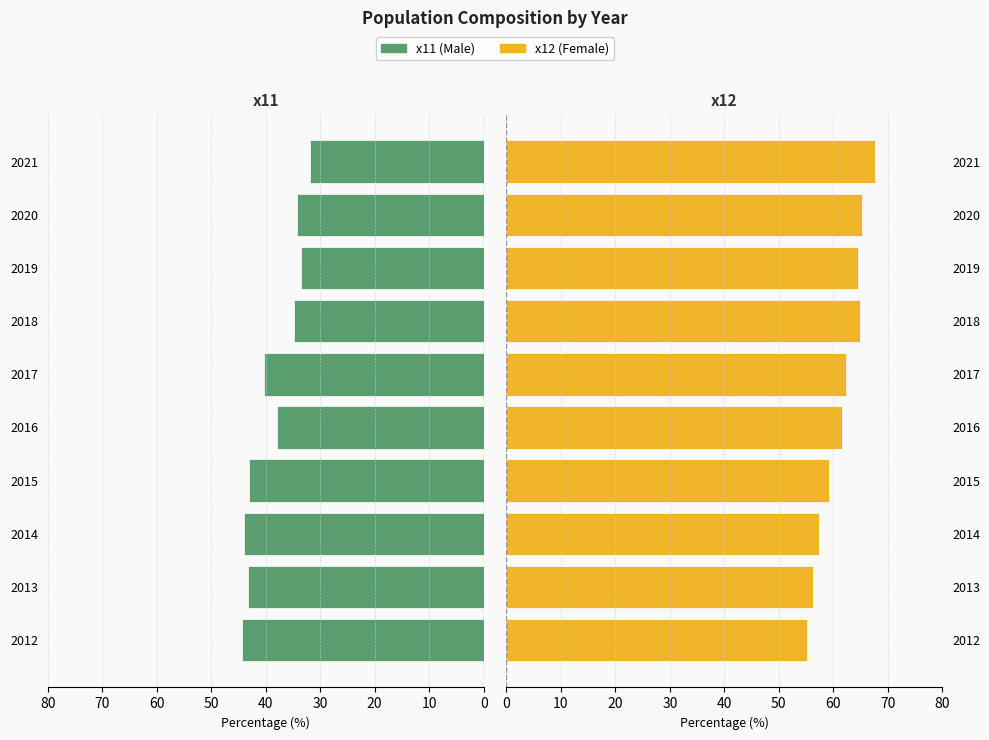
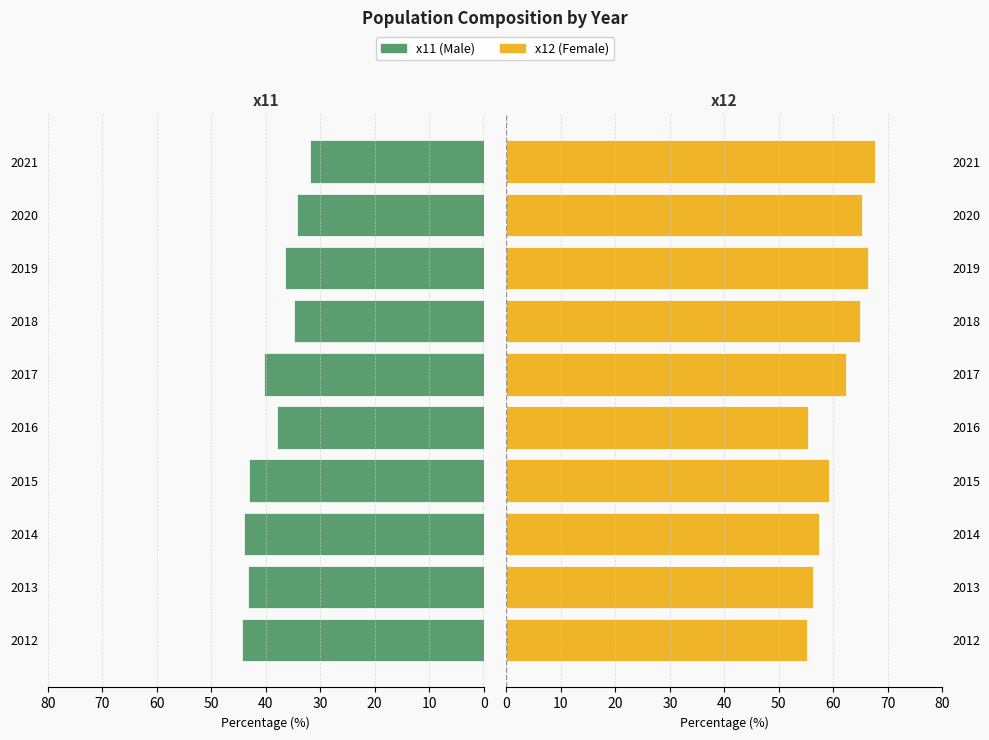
x11, 2019: 33 -> 36
x12, 2019: 65 -> 66
x12, 2016: 62 -> 55
